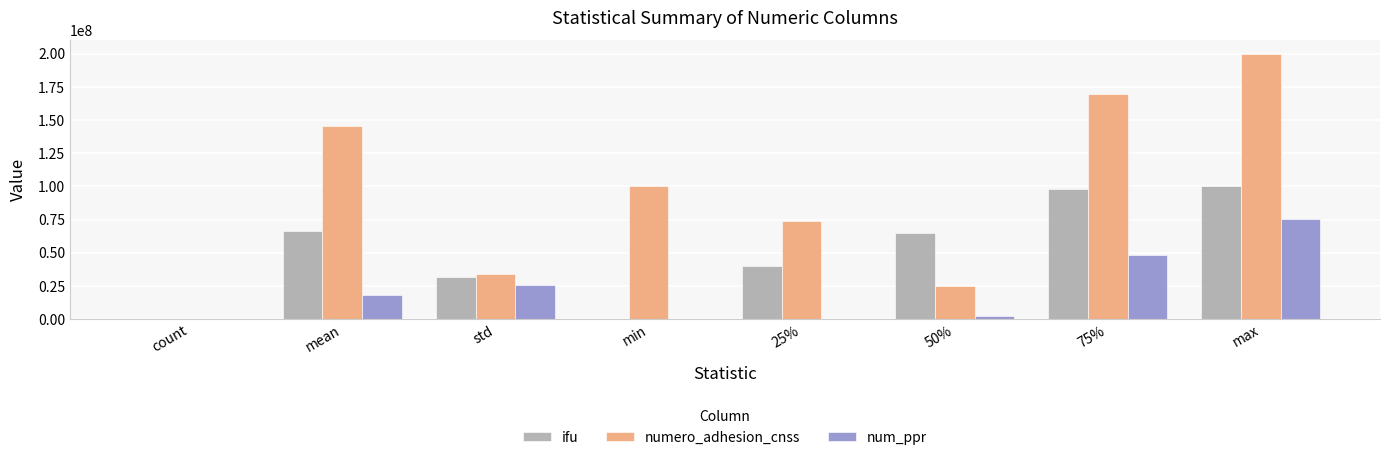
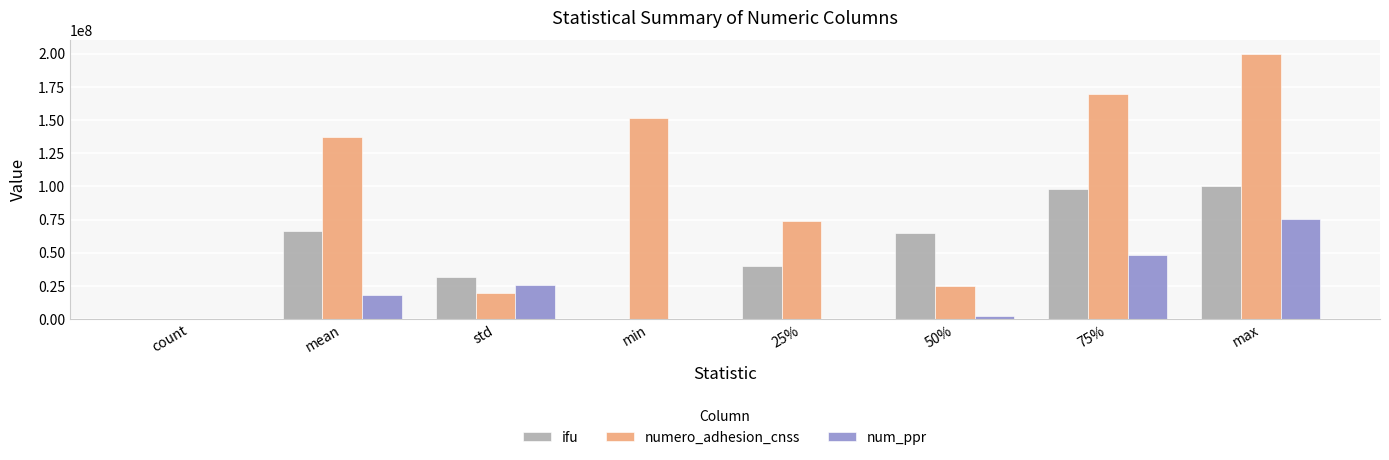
numero_adhesion_cnss, mean: 146000000 -> 137000000
numero_adhesion_cnss, std: 34000000 -> 20000000
numero_adhesion_cnss, min: 100000000 -> 151000000
